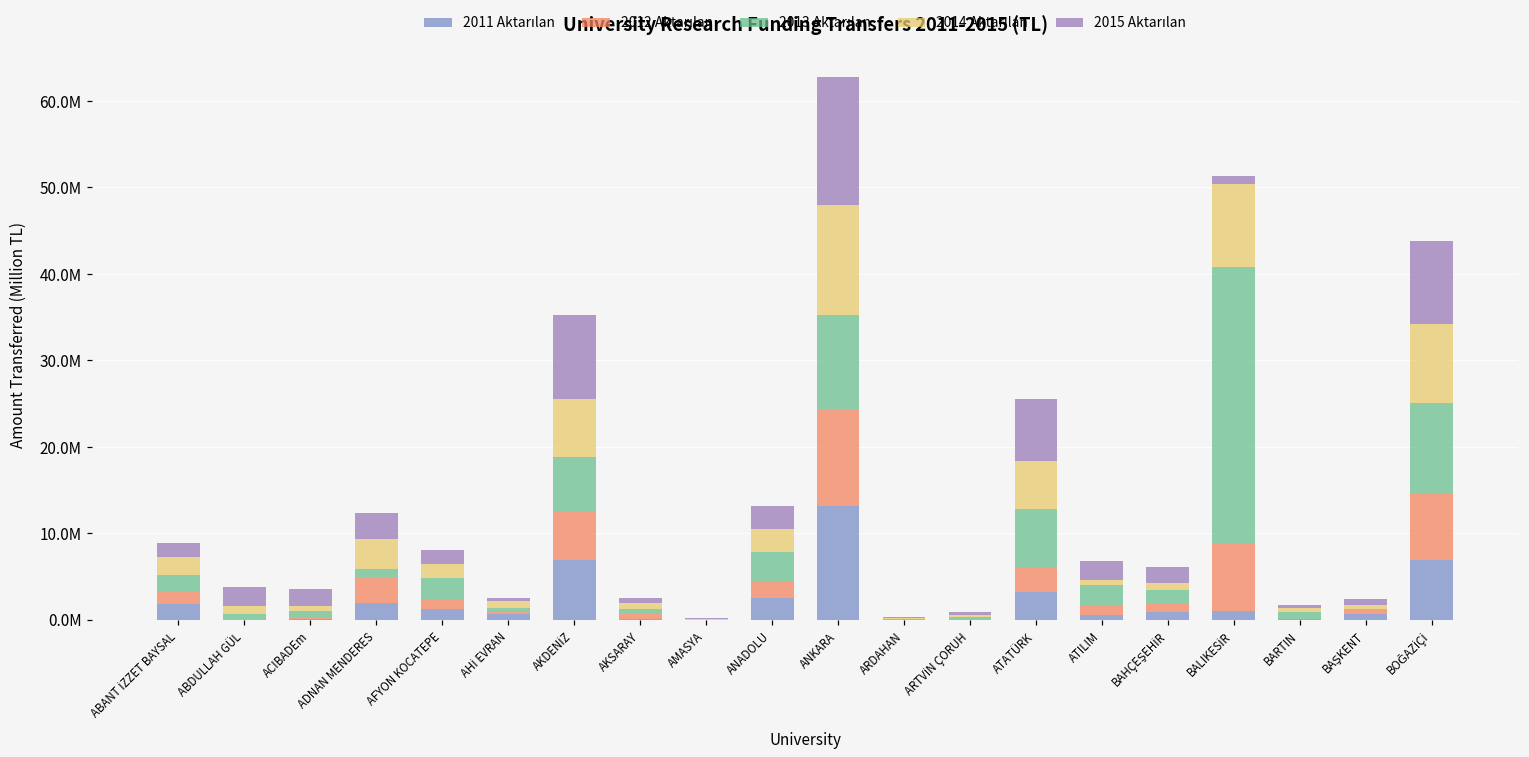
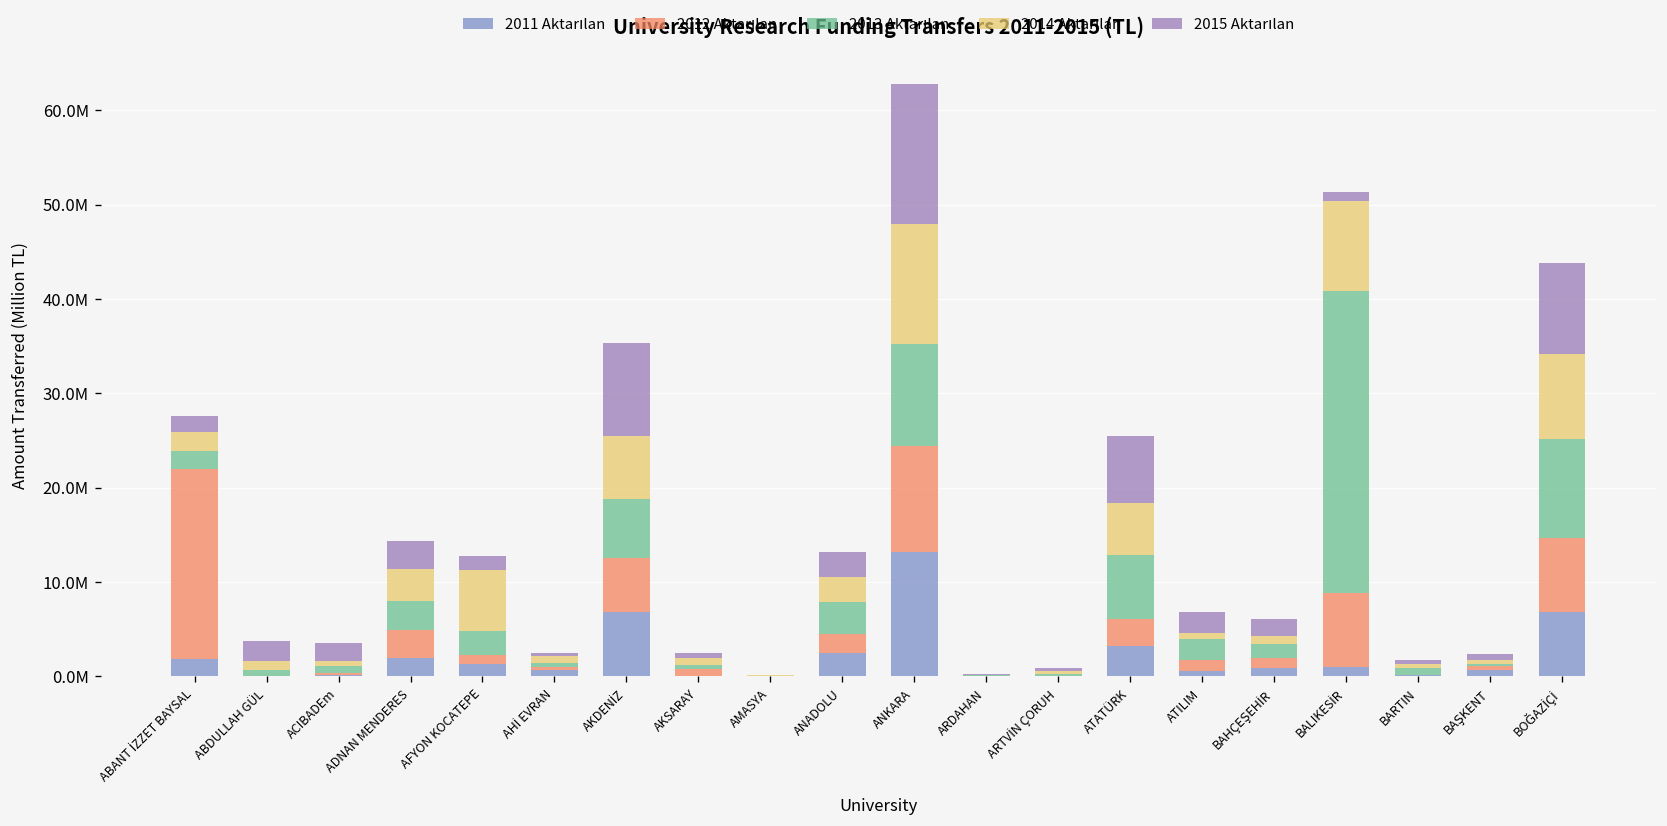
2012 Aktarılan, ABANT İZZET BAYSAL: 1000000 -> 20000000
2013 Aktarılan, ADNAN MENDERES: 1000000 -> 3000000
2014 Aktarılan, AFYON KOCATEPE: 2000000 -> 6000000
